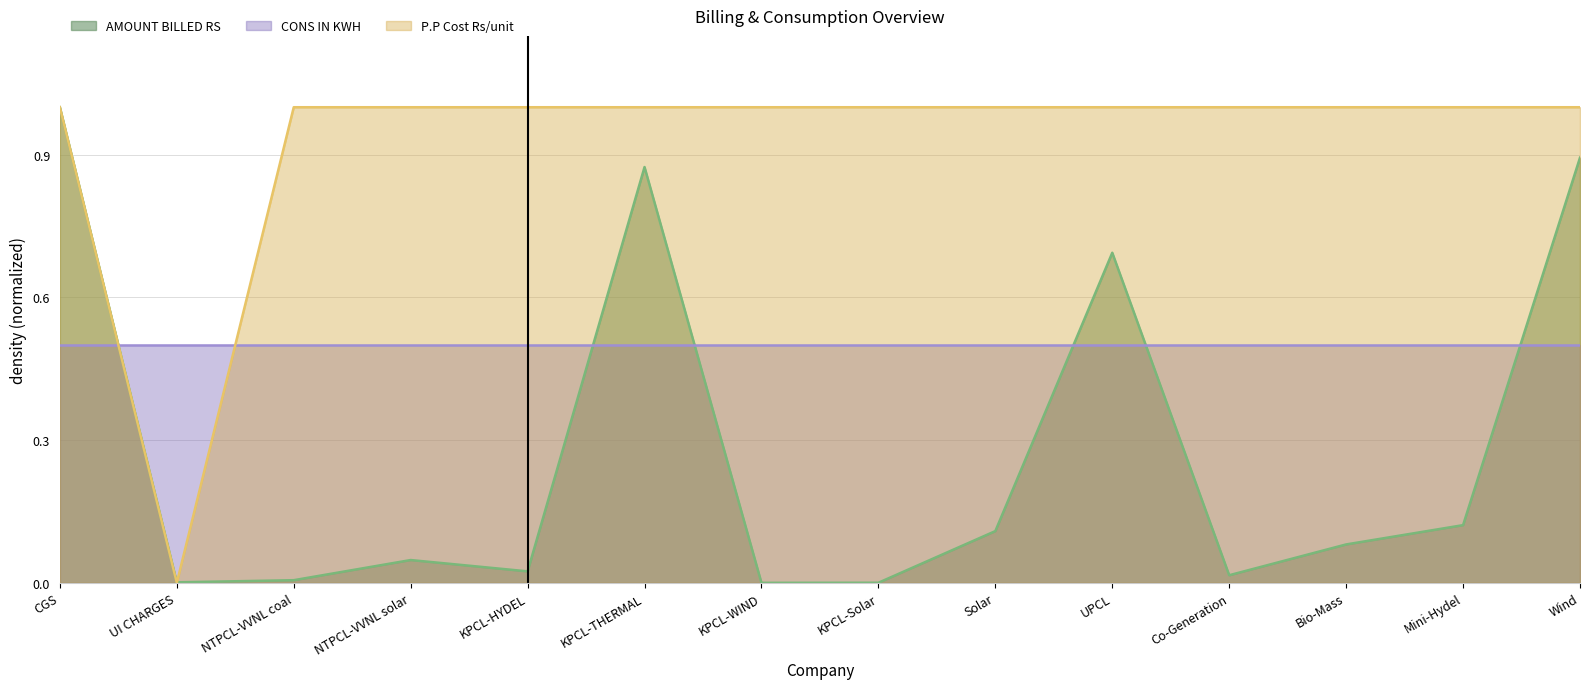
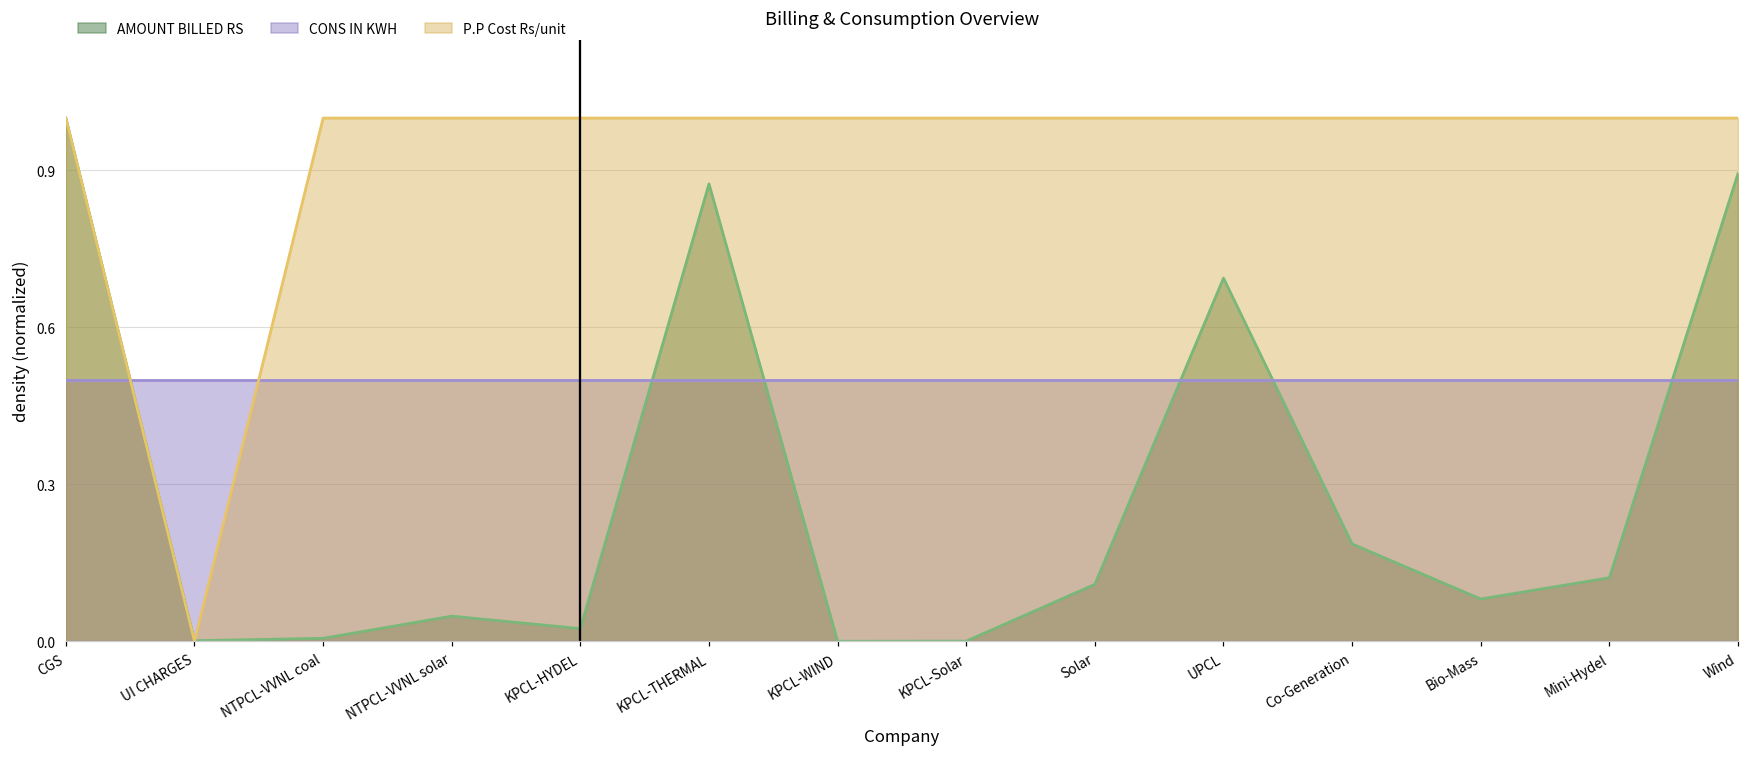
AMOUNT BILLED RS, Co-Generation: 0.02 -> 0.19
